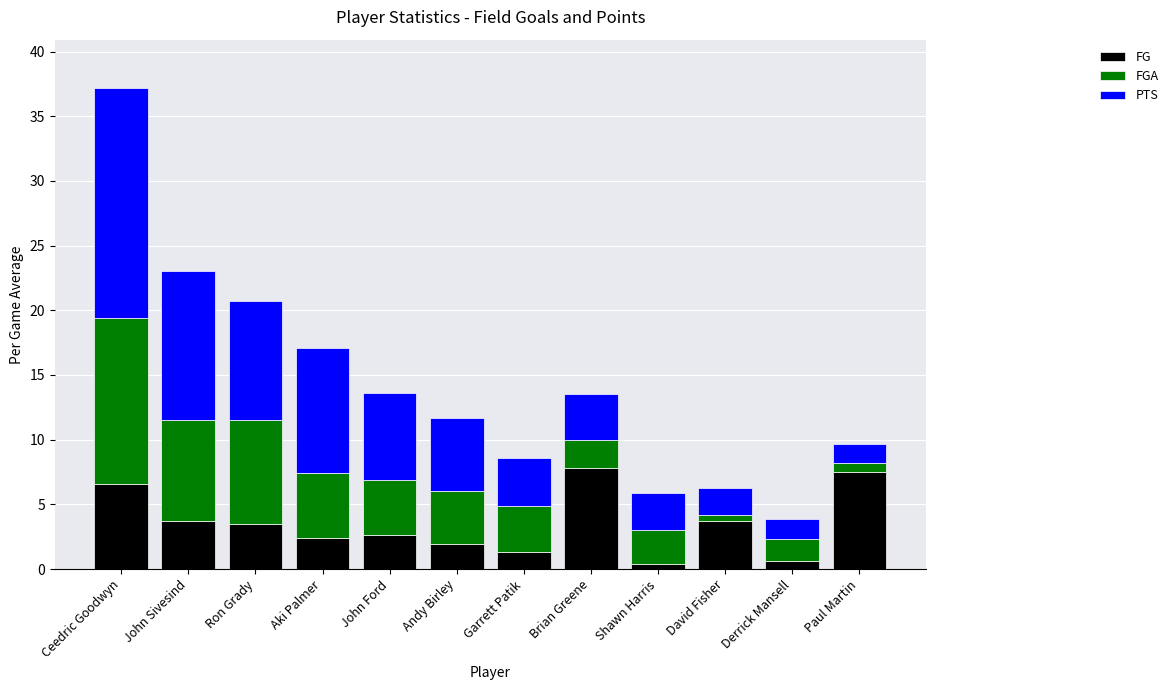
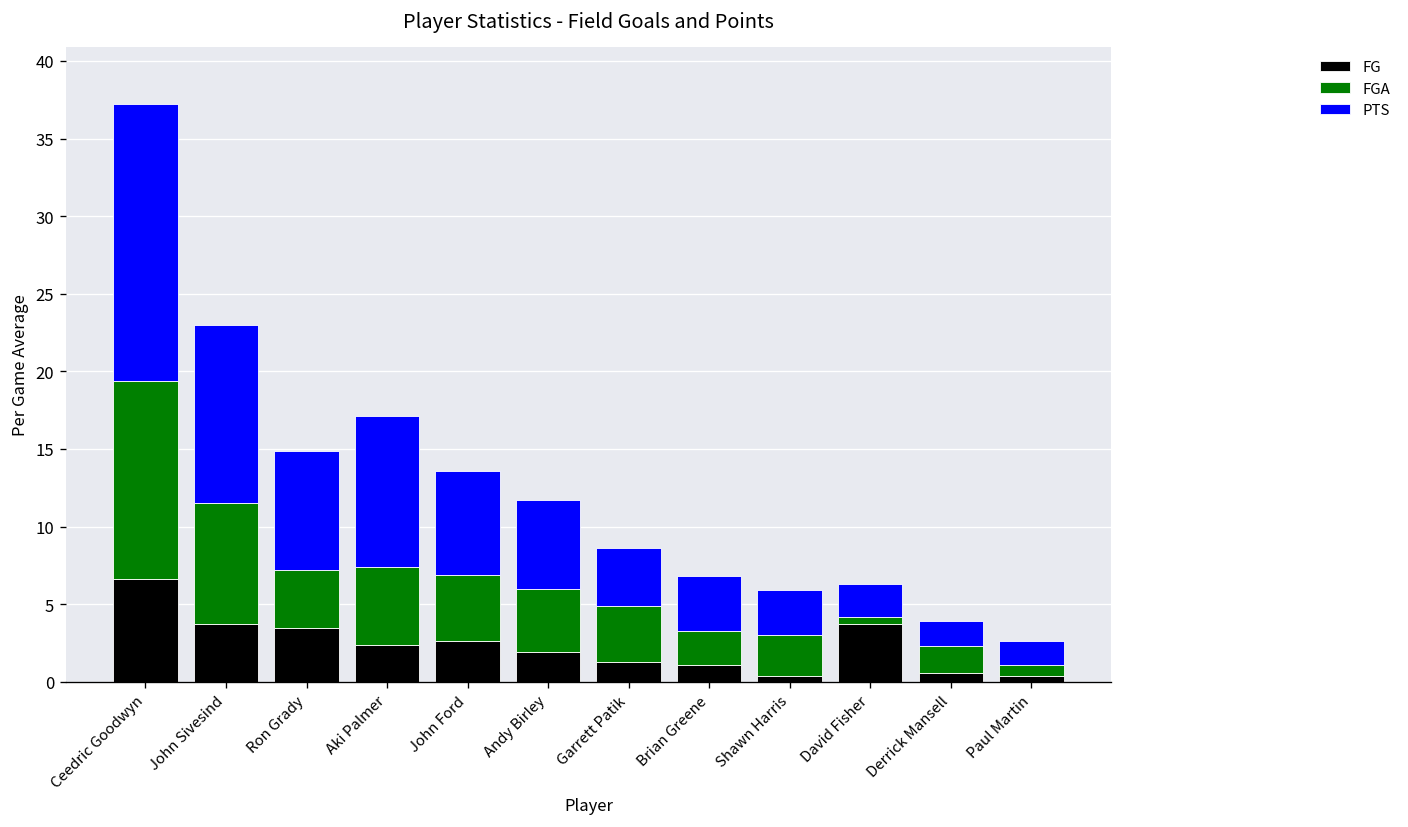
FGA, Ron Grady: 8.0 -> 3.7
PTS, Ron Grady: 9.2 -> 7.7
FG, Brian Greene: 7.8 -> 1.1
FG, Paul Martin: 7.5 -> 0.4
